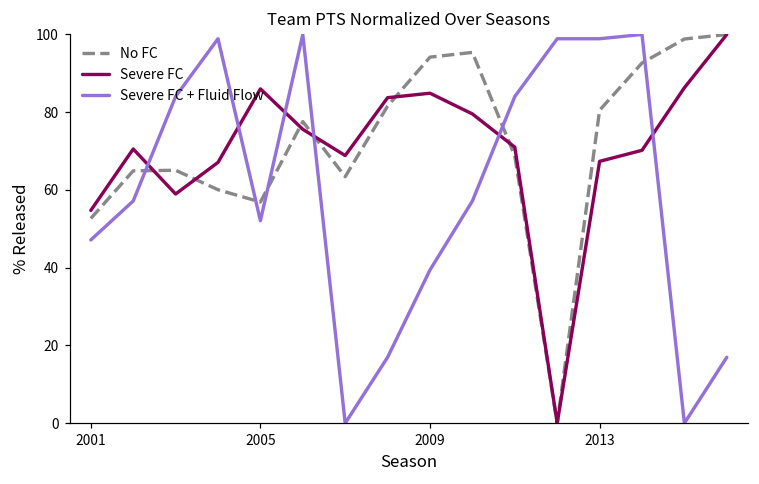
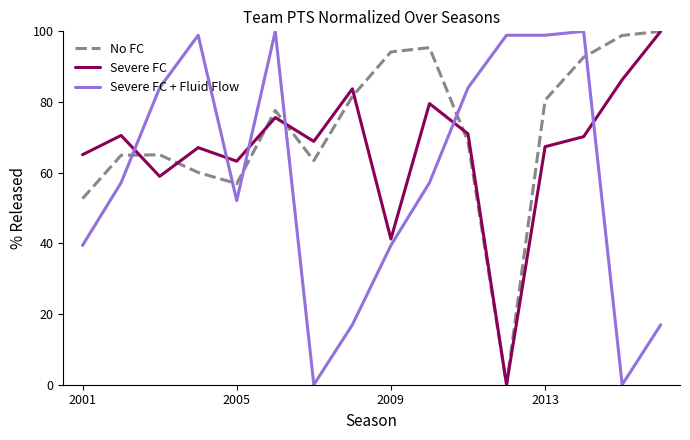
Severe FC, 2001: 55 -> 65
Severe FC + Fluid Flow, 2001: 47 -> 39
Severe FC, 2005: 86 -> 63
Severe FC, 2009: 85 -> 41
